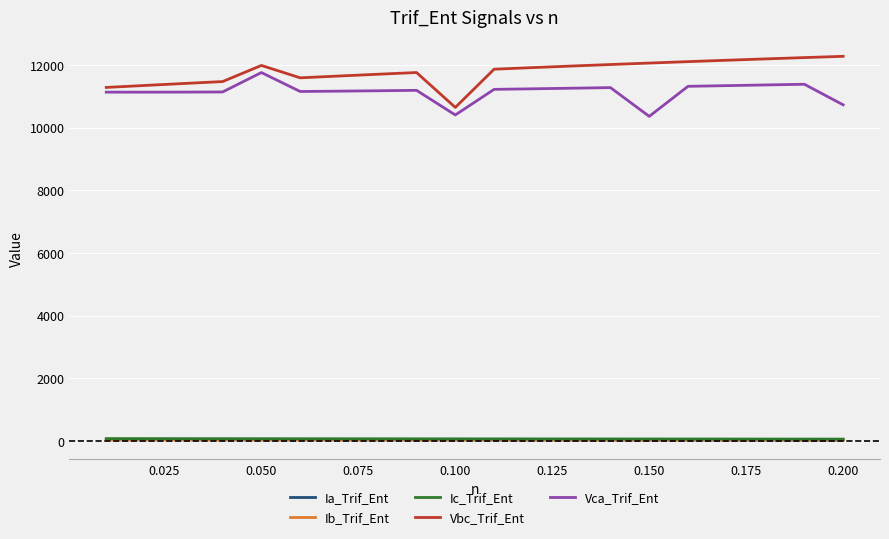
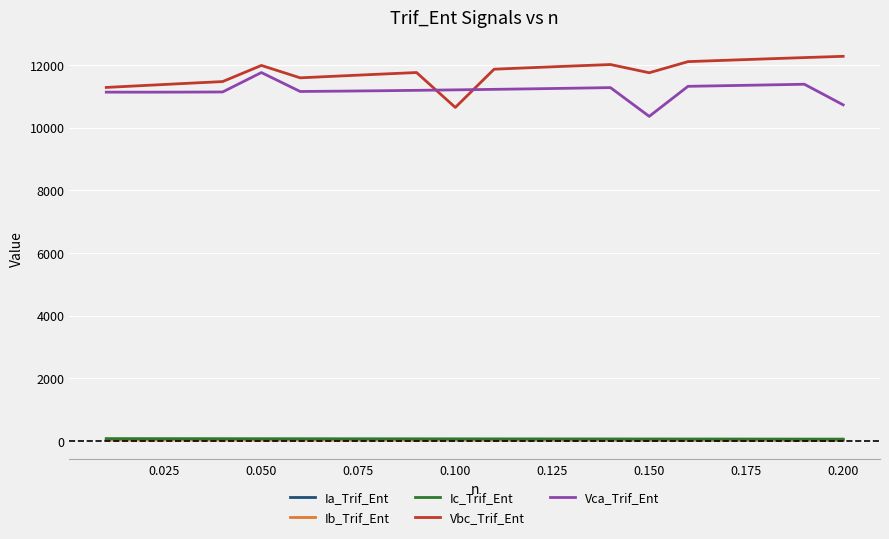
Vca_Trif_Ent, 0.100: 10400 -> 11200
Vbc_Trif_Ent, 0.150: 12100 -> 11800
